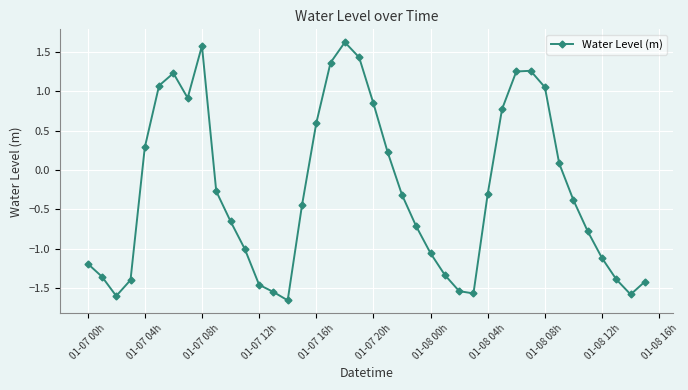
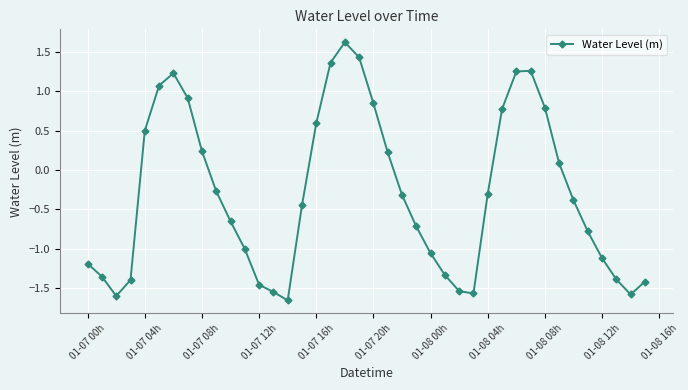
01-07 04h: 0.3 -> 0.5
01-07 08h: 1.6 -> 0.2
01-08 08h: 1.1 -> 0.8
